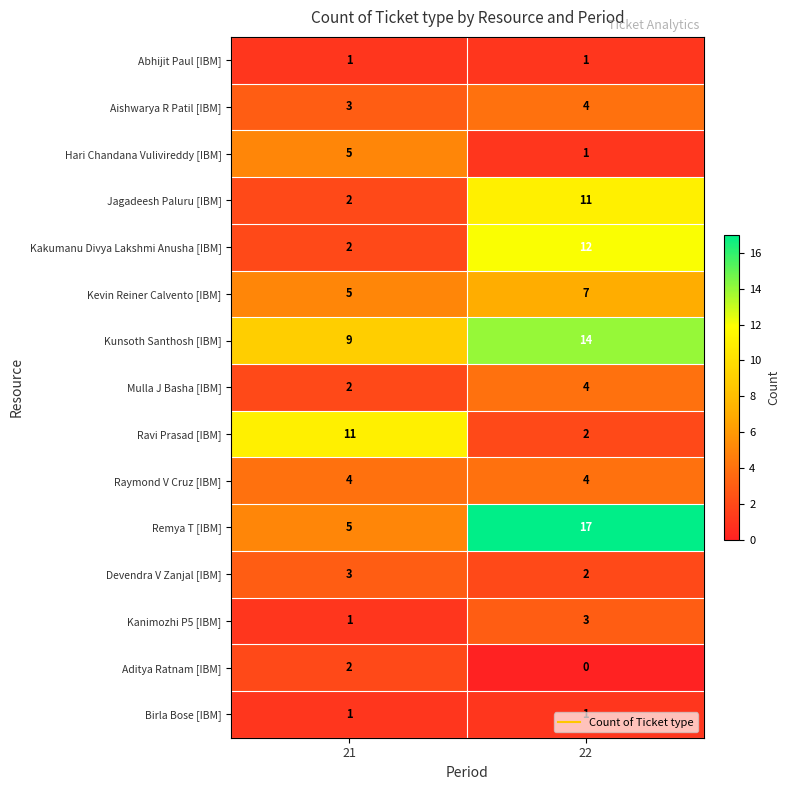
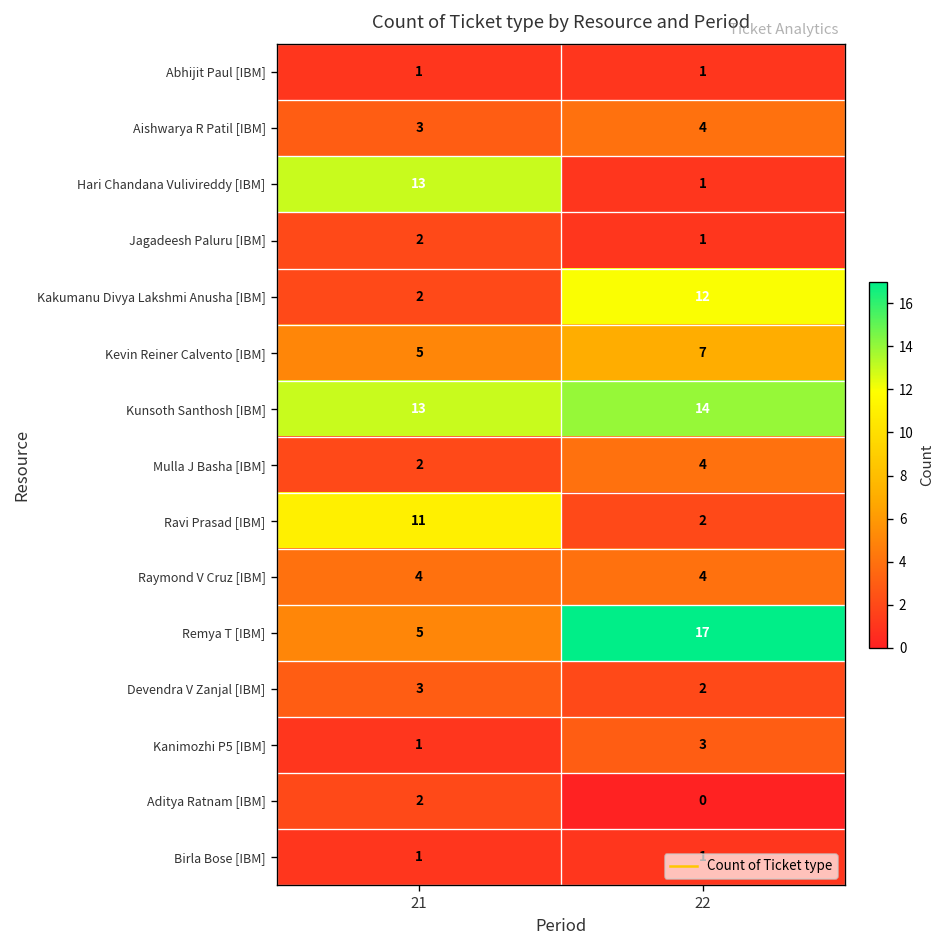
Hari Chandana Vulivireddy [IBM], 21: 5 -> 13
Jagadeesh Paluru [IBM], 22: 11 -> 1
Kunsoth Santhosh [IBM], 21: 9 -> 13
